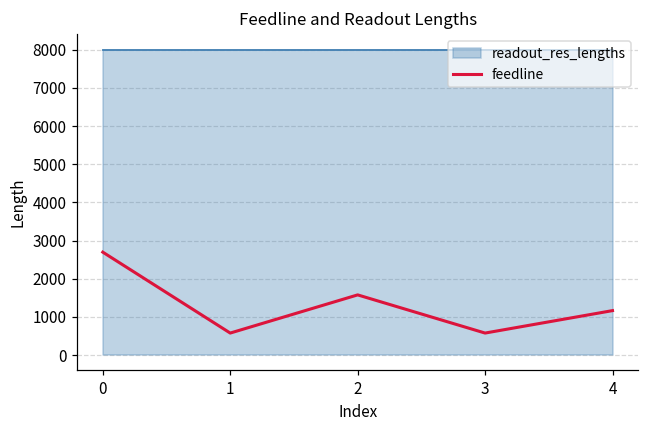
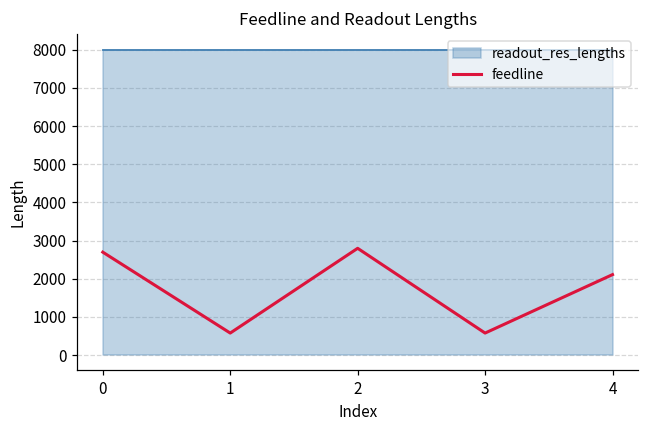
feedline, 2: 1600 -> 2800
feedline, 4: 1200 -> 2100
